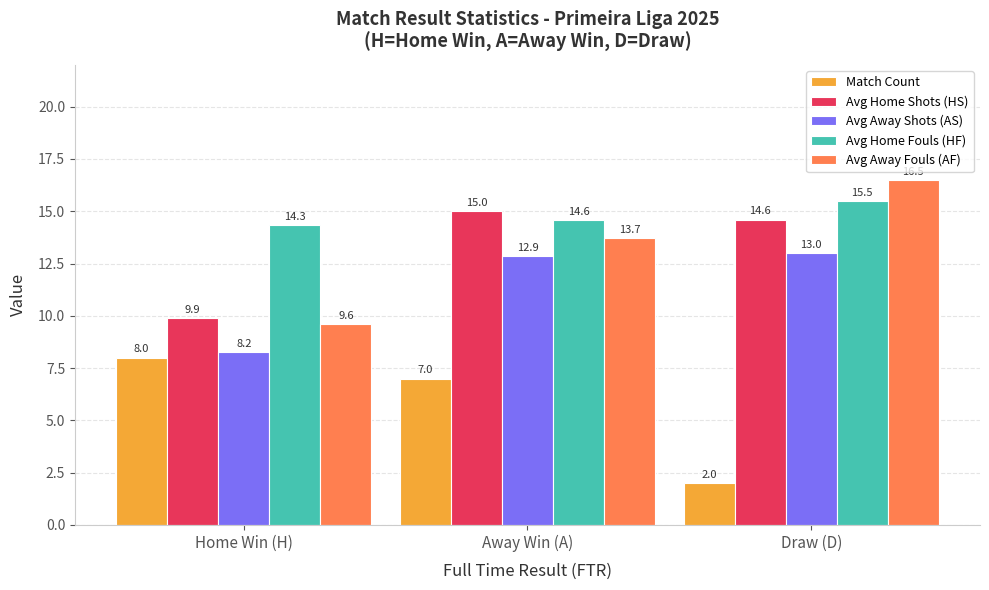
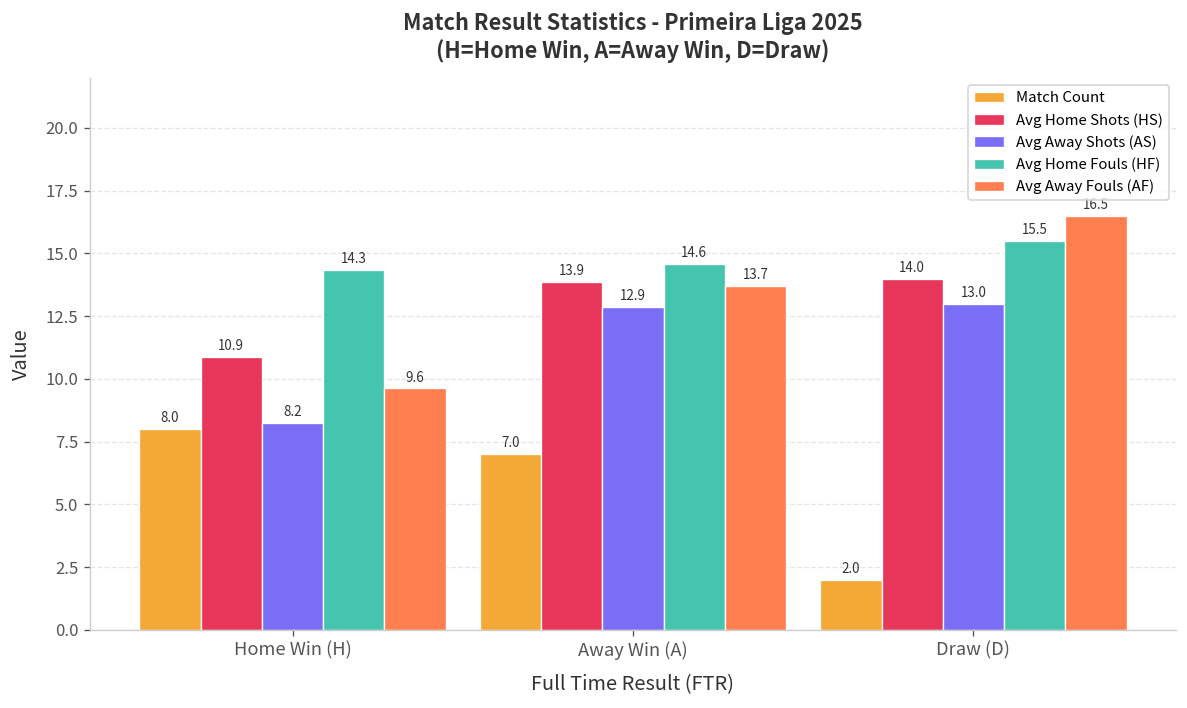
Avg Home Shots (HS), Home Win (H): 9.9 -> 10.9
Avg Home Shots (HS), Away Win (A): 15.0 -> 13.9
Avg Home Shots (HS), Draw (D): 14.6 -> 14.0
